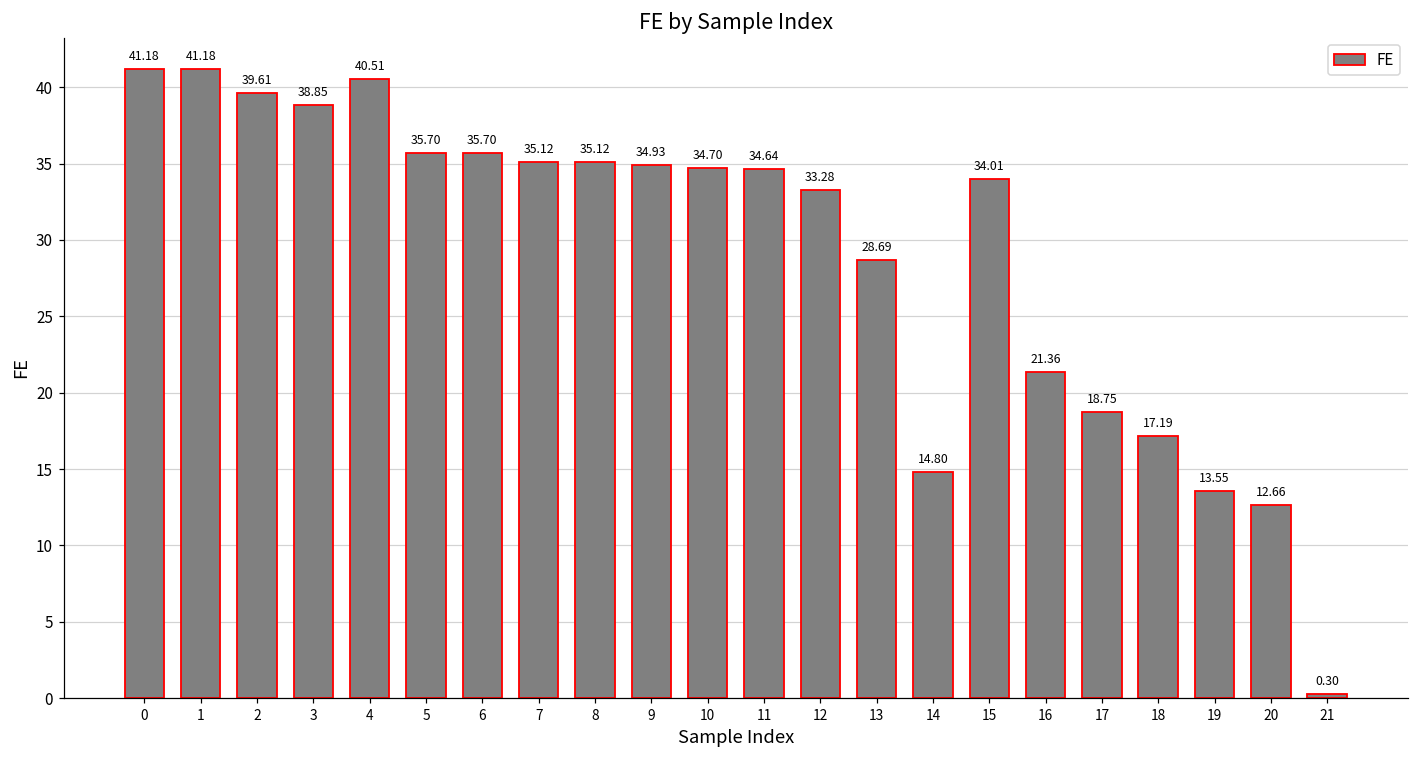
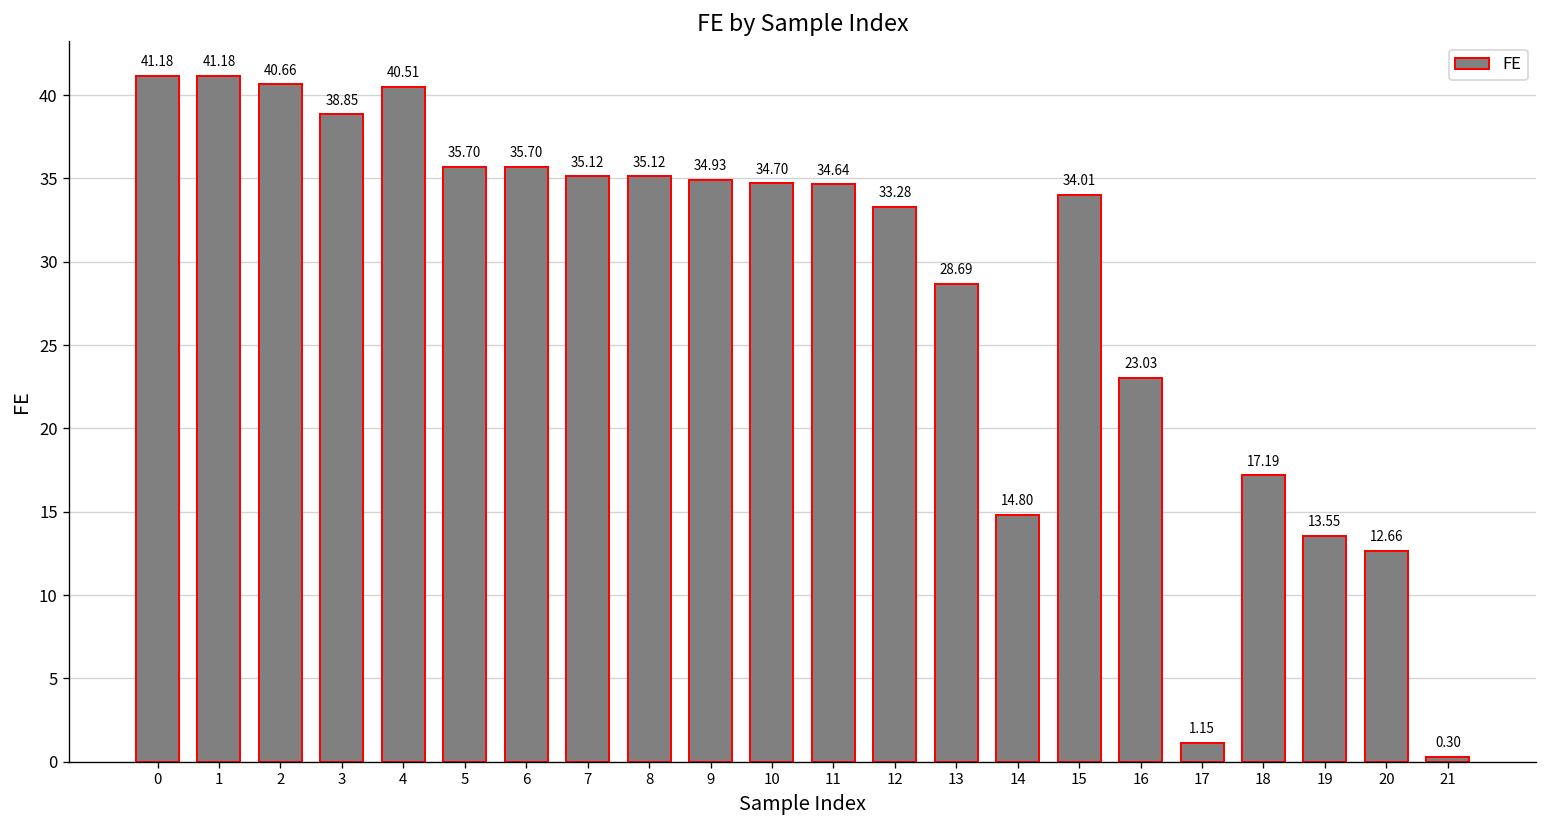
2: 39.61 -> 40.66
16: 21.36 -> 23.03
17: 18.75 -> 1.15
